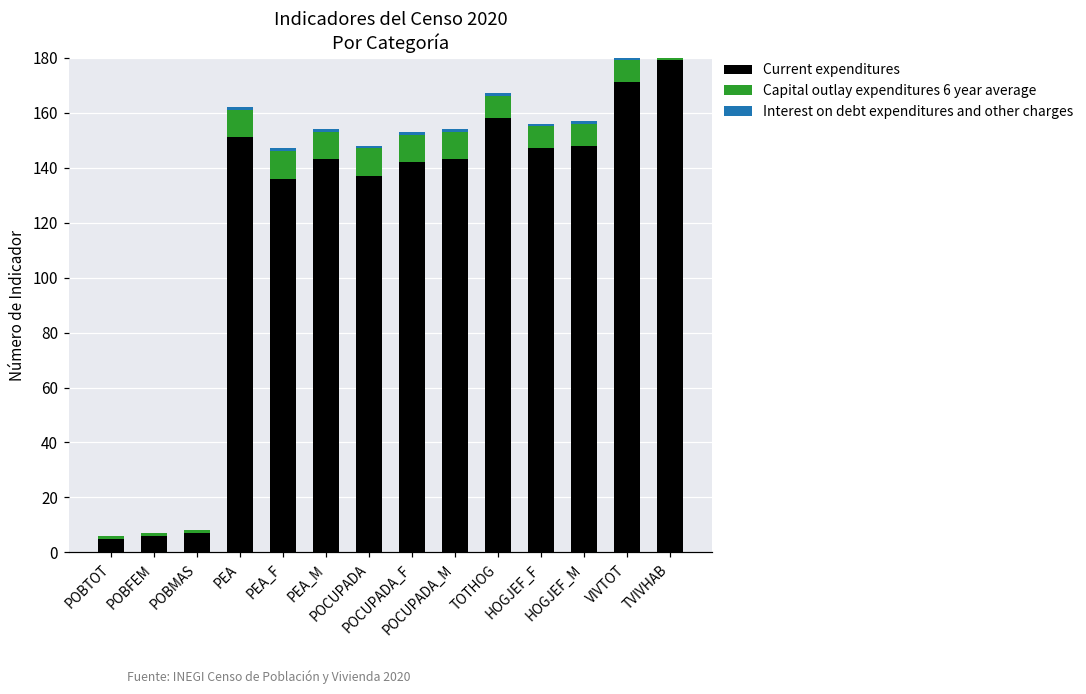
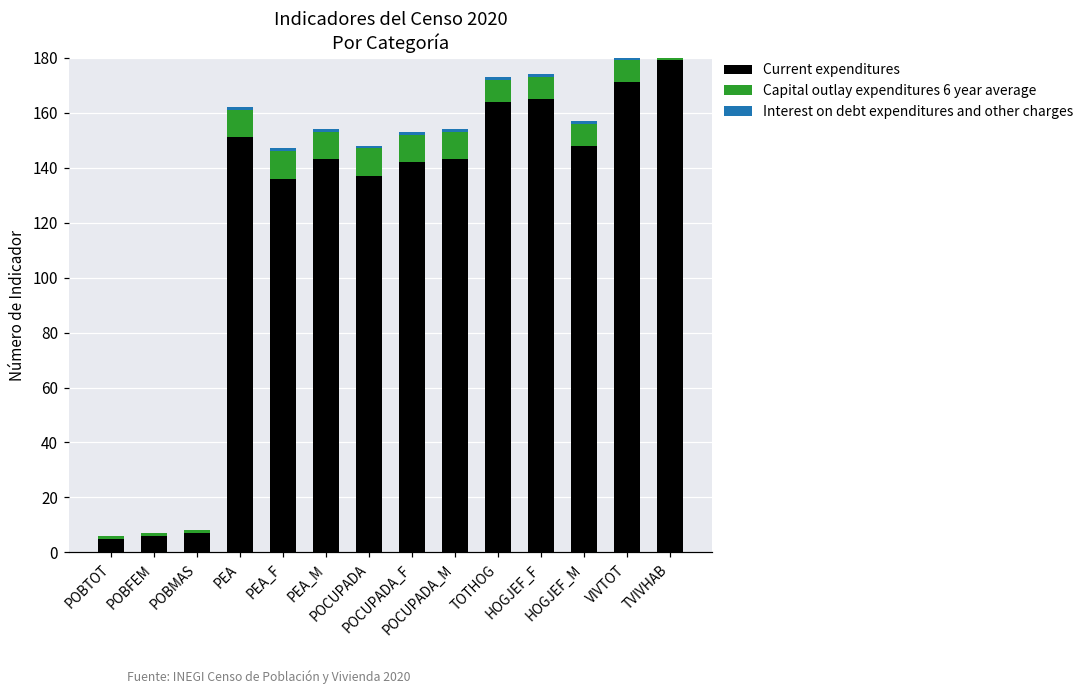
Current expenditures, TOTHOG: 158 -> 164
Current expenditures, HOGJEF_F: 147 -> 165
